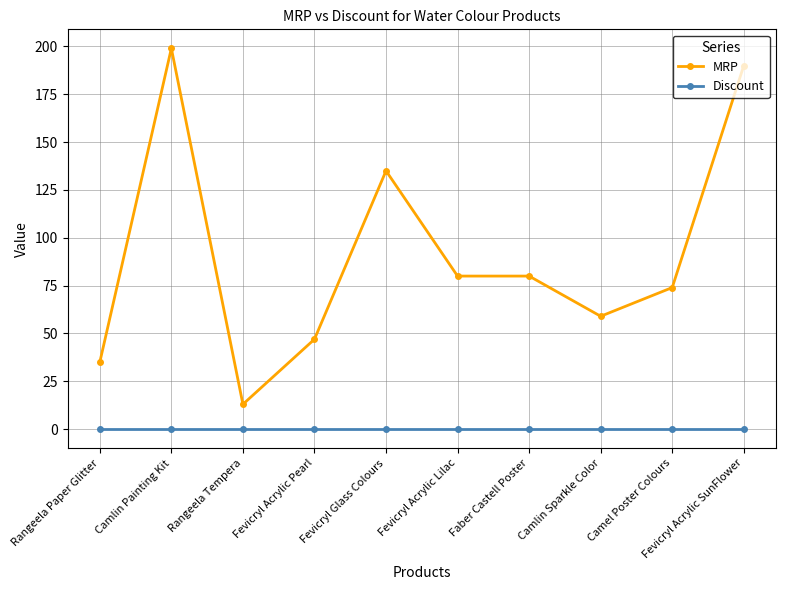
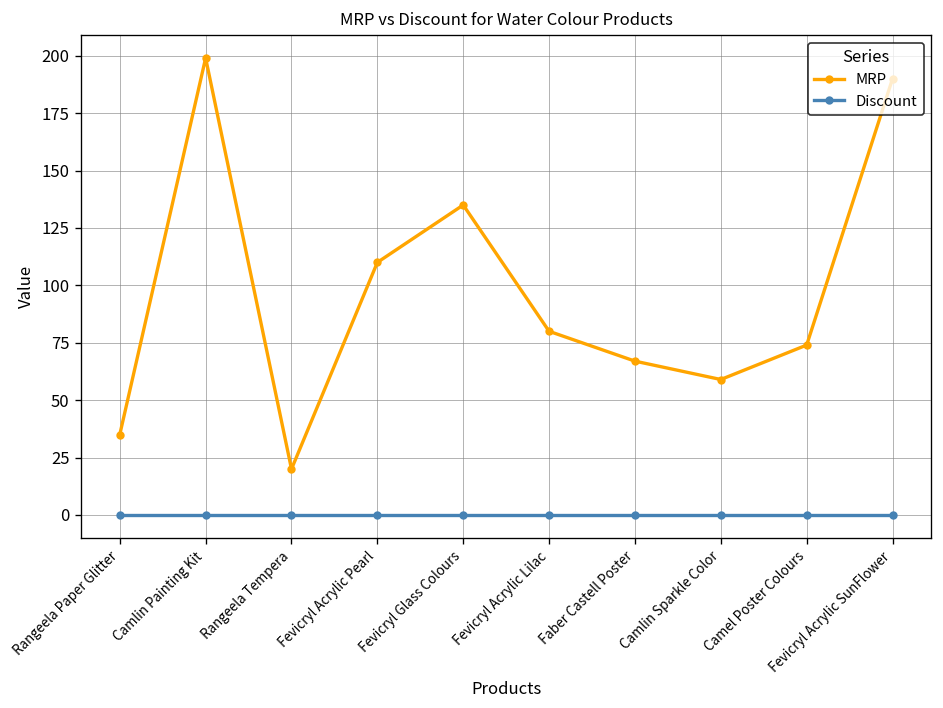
MRP, Rangeela Tempera: 13 -> 20
MRP, Fevicryl Acrylic Pearl: 47 -> 110
MRP, Faber Castell Poster: 80 -> 67
